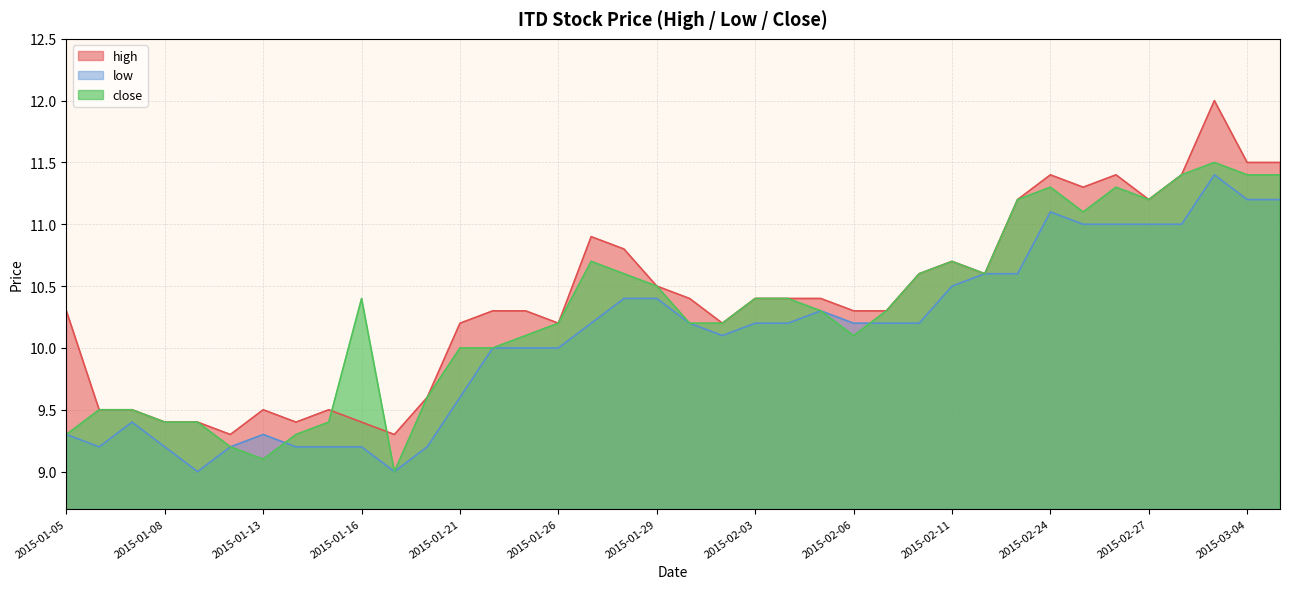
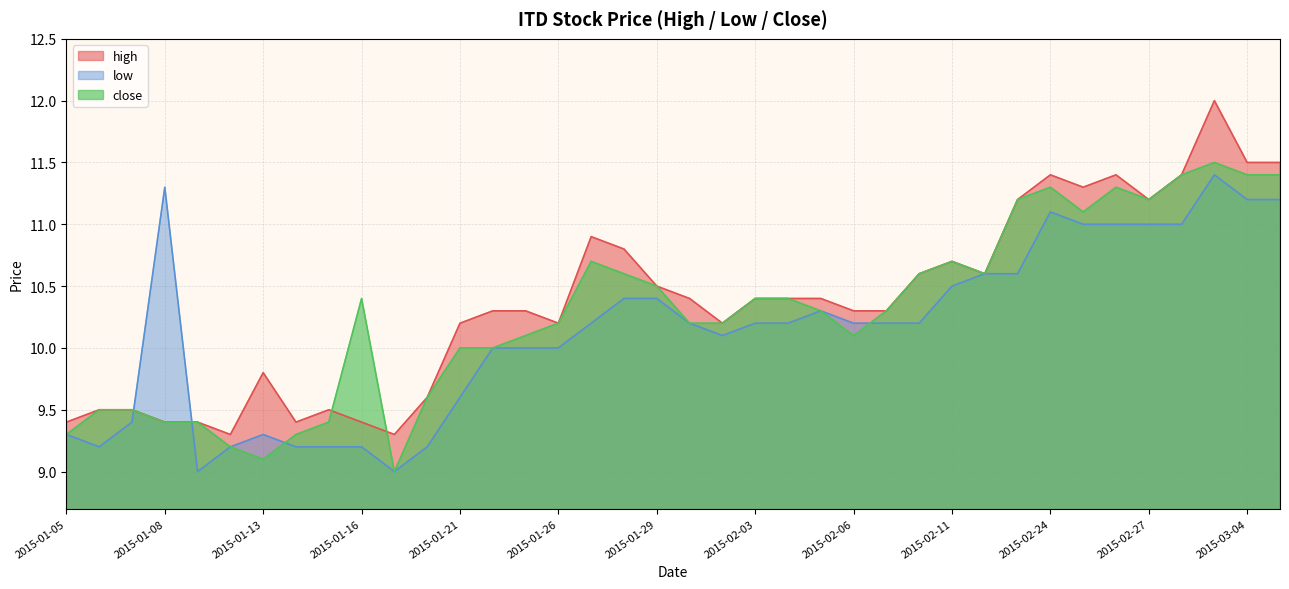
high, 2015-01-05: 10.3 -> 9.4
low, 2015-01-08: 9.2 -> 11.3
high, 2015-01-13: 9.5 -> 9.8
